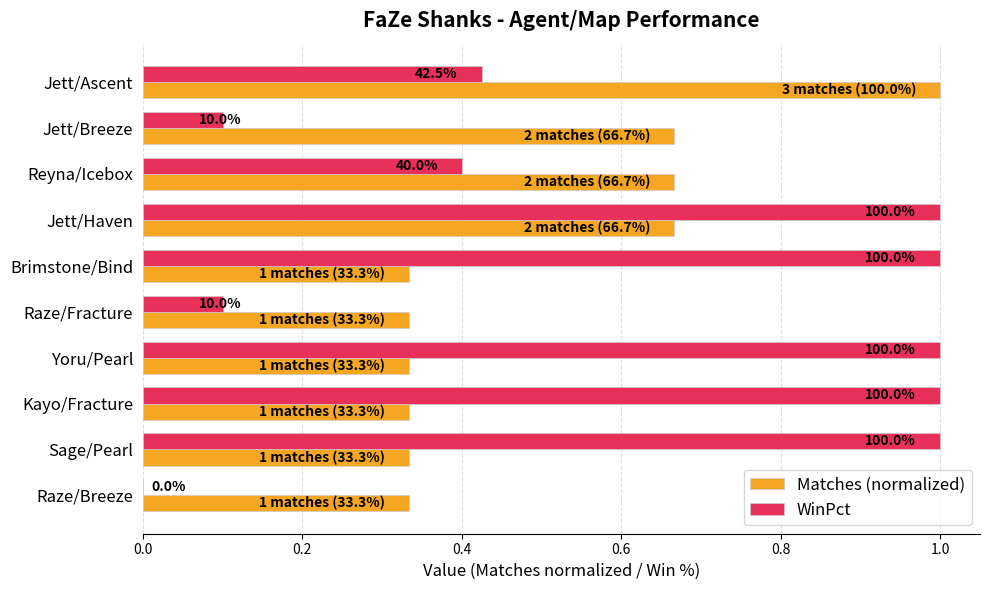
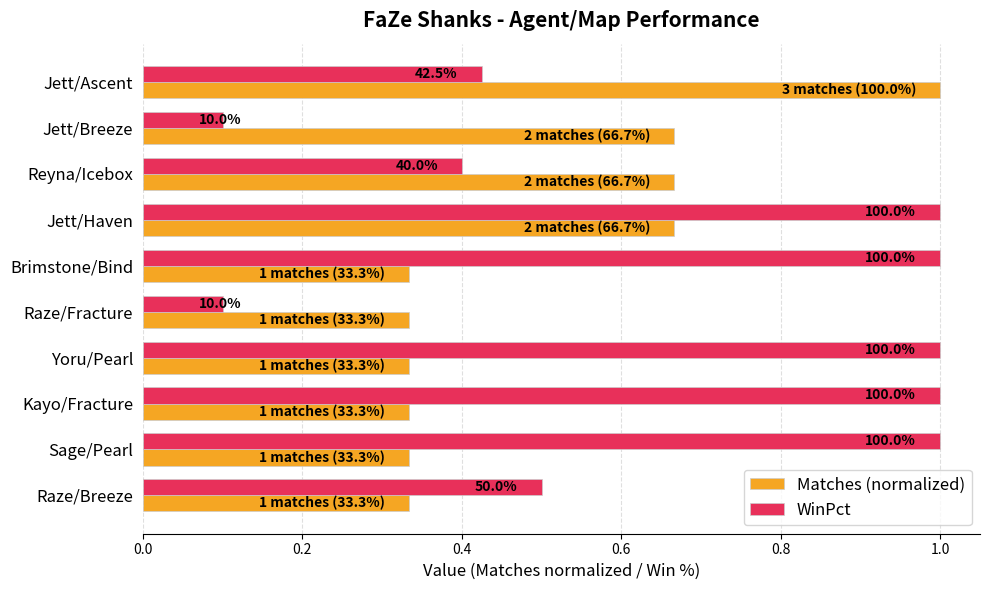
WinPct, Raze/Breeze: 0.0% -> 50.0%
